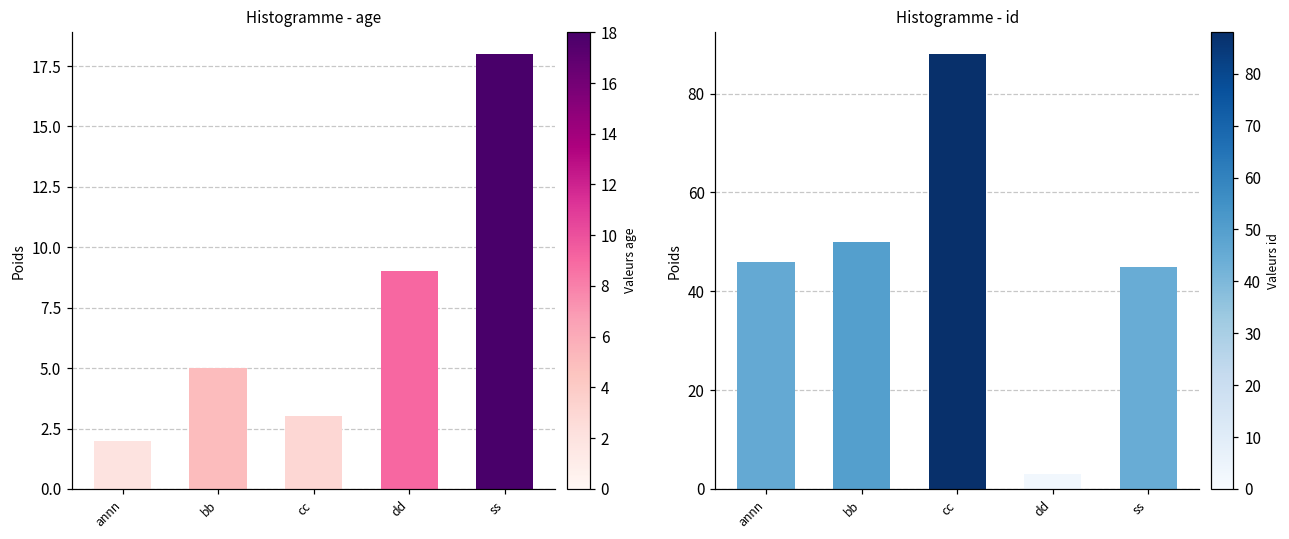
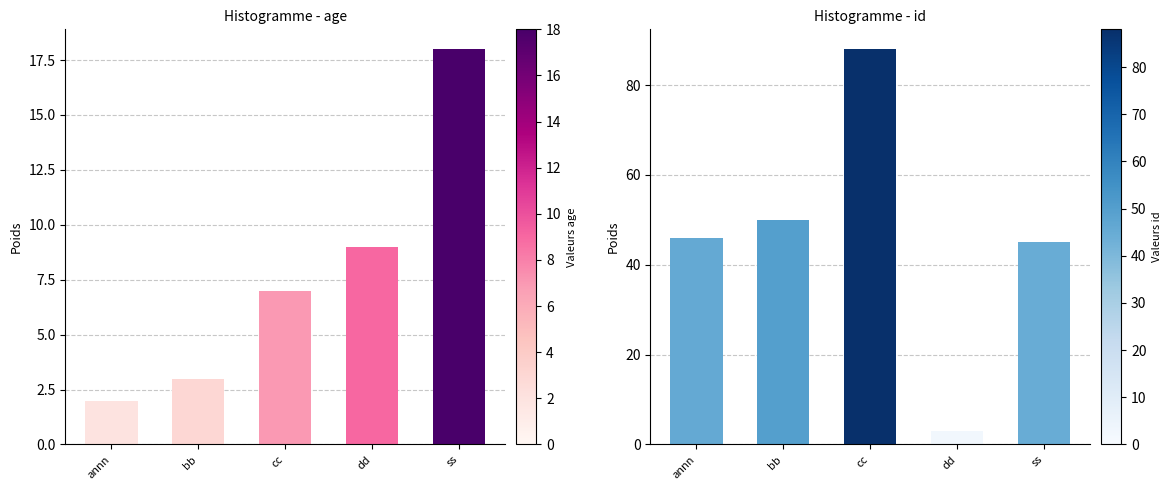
Histogramme - age, bb: 5 -> 3
Histogramme - age, cc: 3 -> 7
